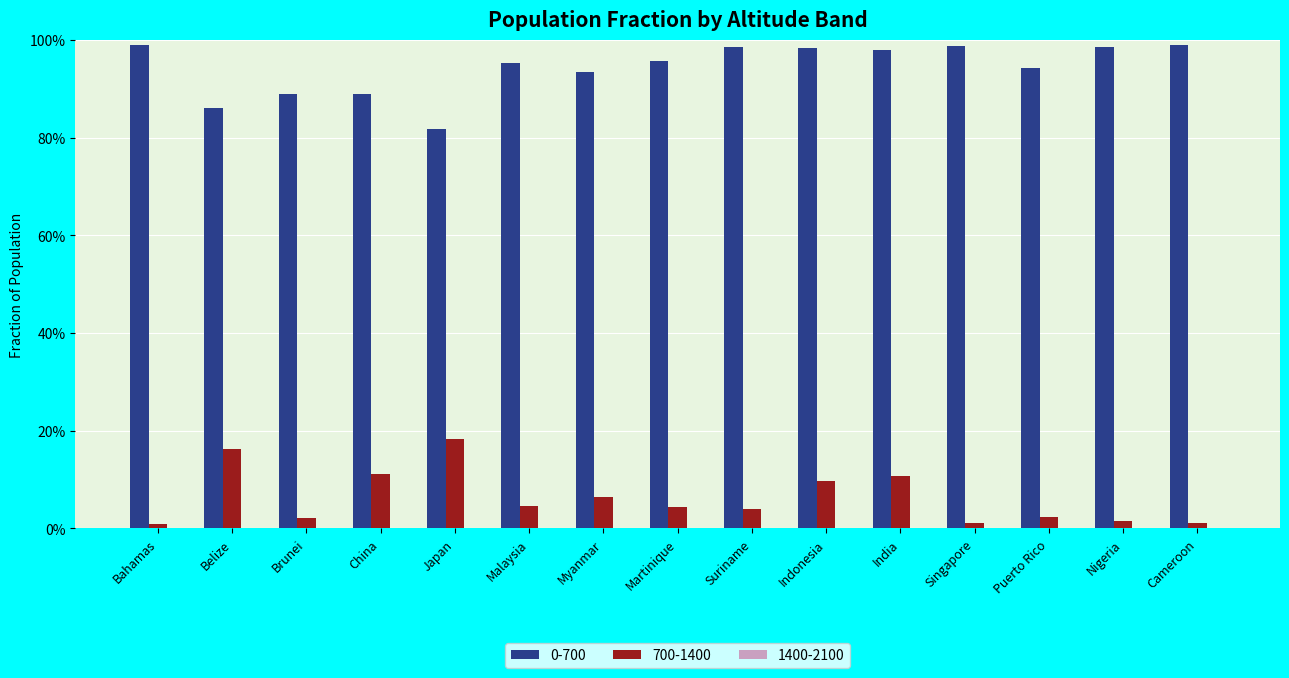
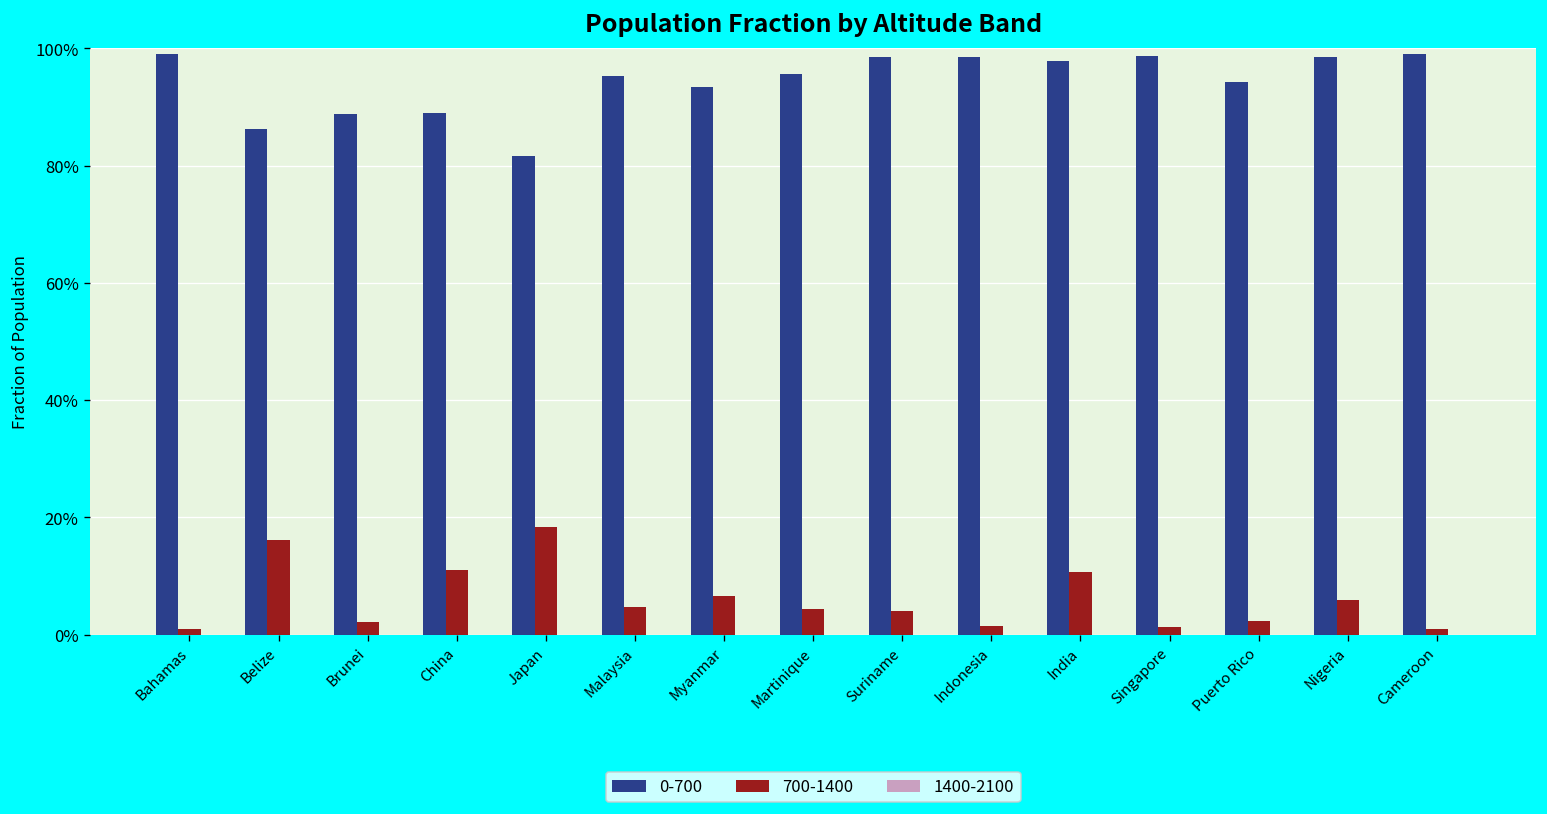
700-1400, Indonesia: 10% -> 2%
700-1400, Nigeria: 1% -> 6%
